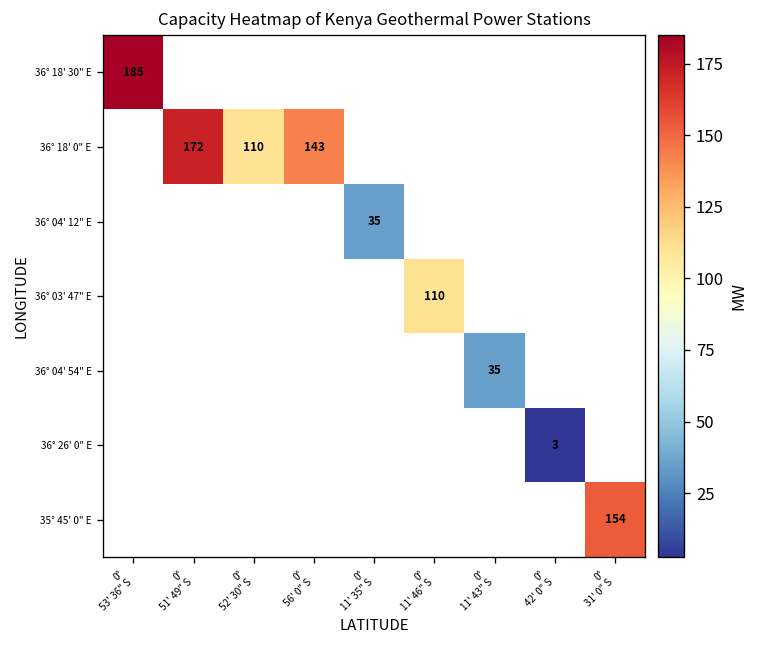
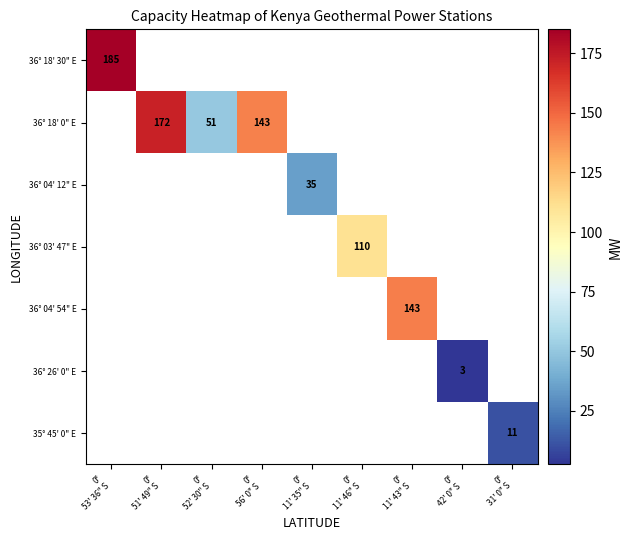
36° 18' 0" E, 0° 52' 30" S: 110 -> 51
36° 04' 54" E, 0° 11' 43" S: 35 -> 143
35° 45' 0" E, 0° 31' 0" S: 154 -> 11
